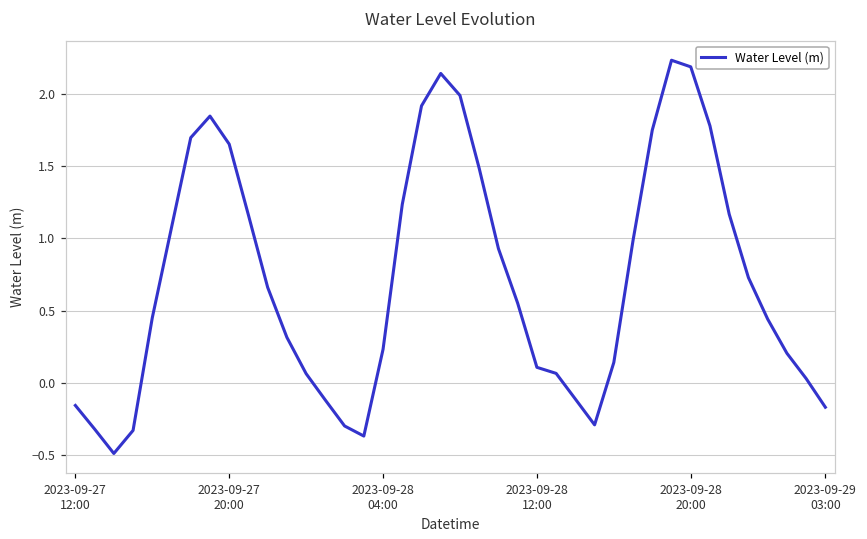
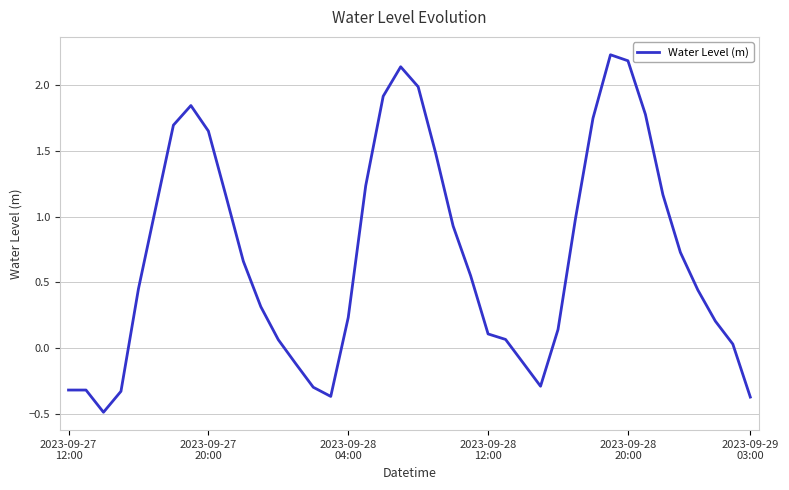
2023-09-27 12:00: -0.15 -> -0.32
2023-09-29 03:00: -0.17 -> -0.37
